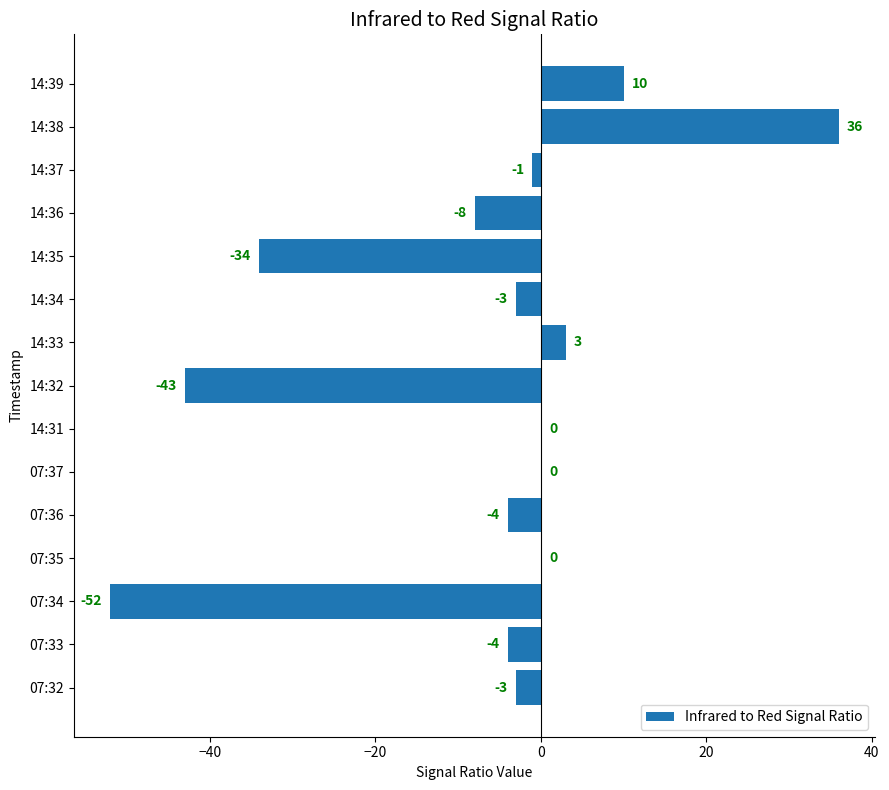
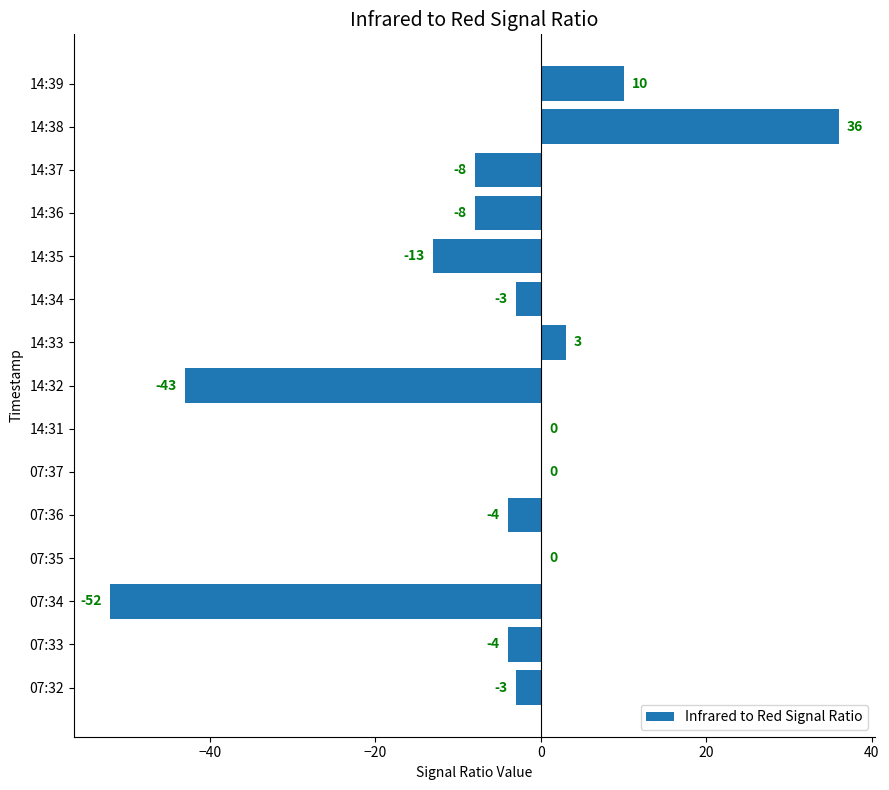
14:37: -1 -> -8
14:35: -34 -> -13
